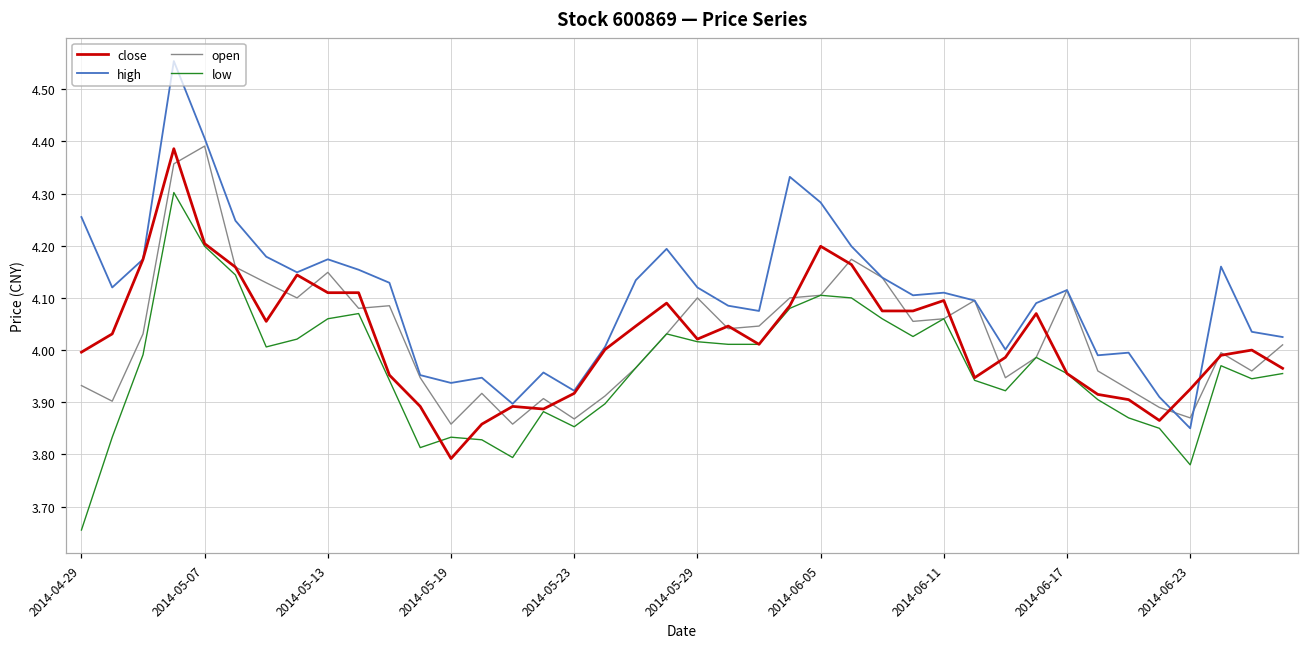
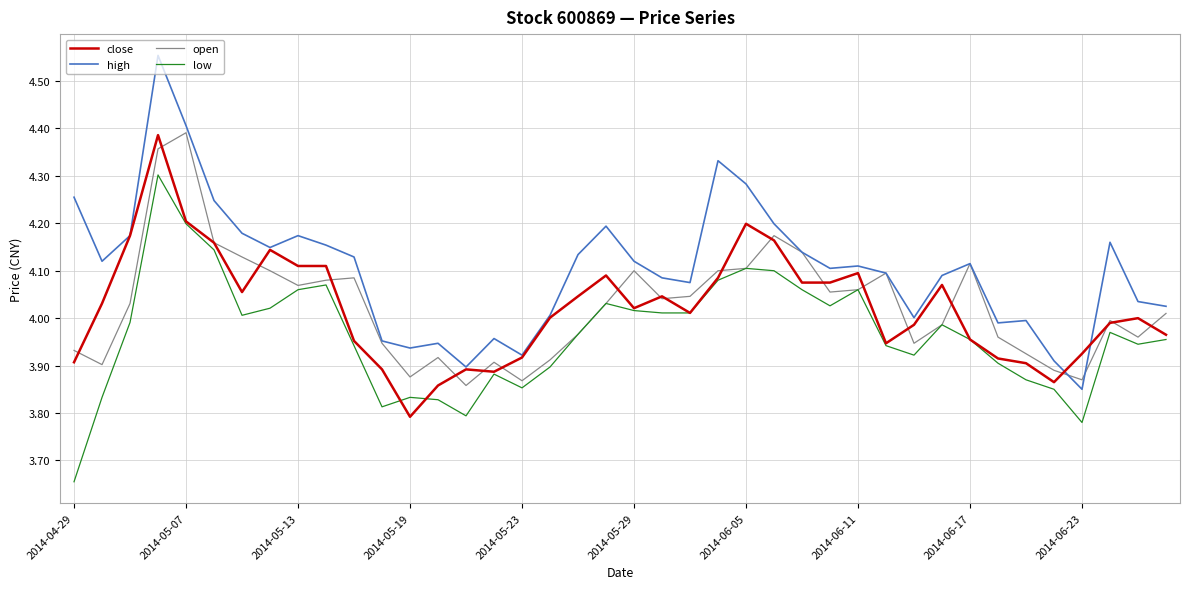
close, 2014-04-29: 4.00 -> 3.91
open, 2014-05-13: 4.15 -> 4.07
open, 2014-05-19: 3.86 -> 3.88
